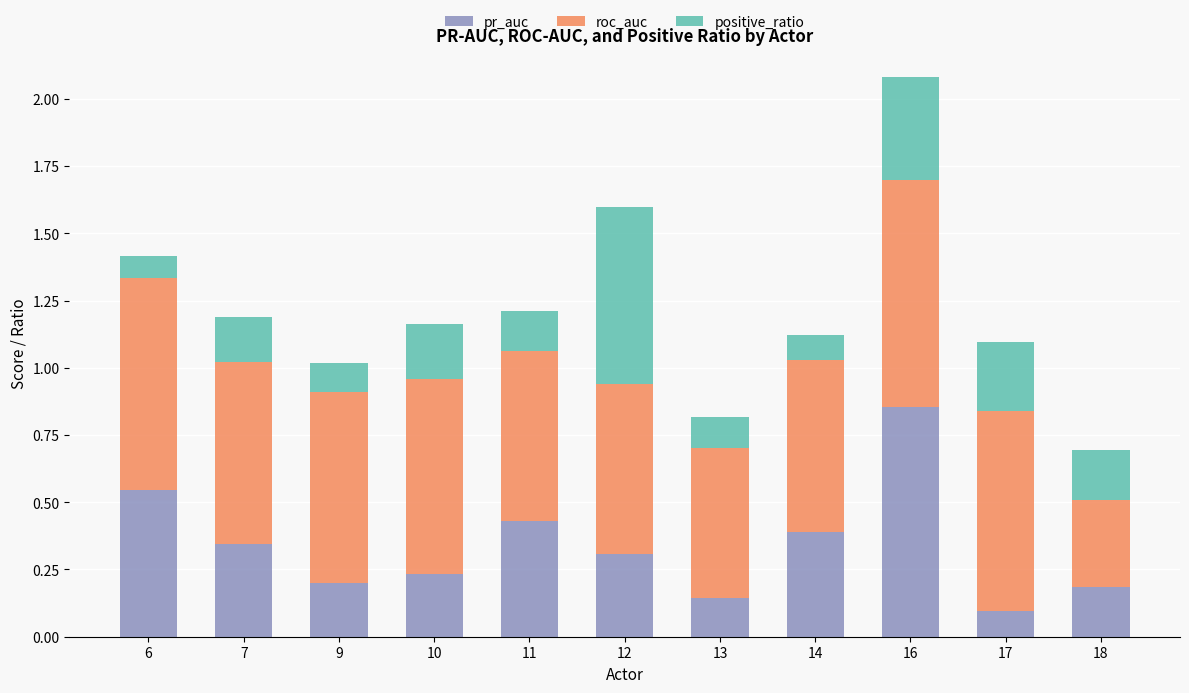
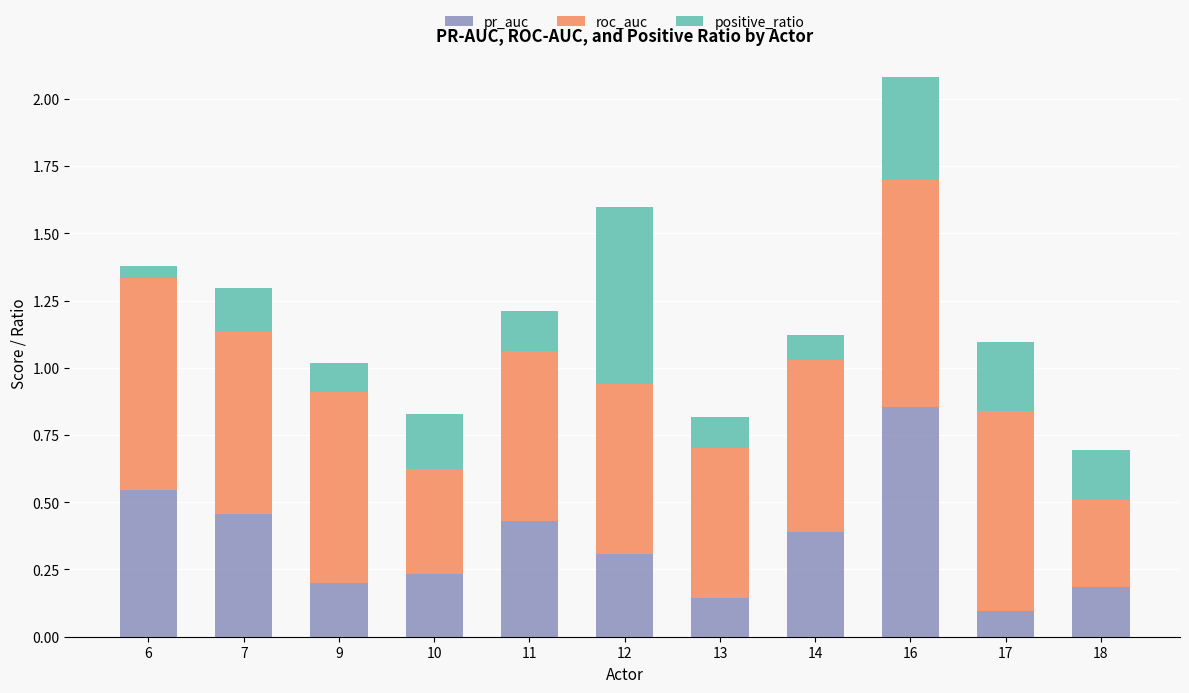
positive_ratio, 6: 0.08 -> 0.05
pr_auc, 7: 0.35 -> 0.46
roc_auc, 10: 0.72 -> 0.39
